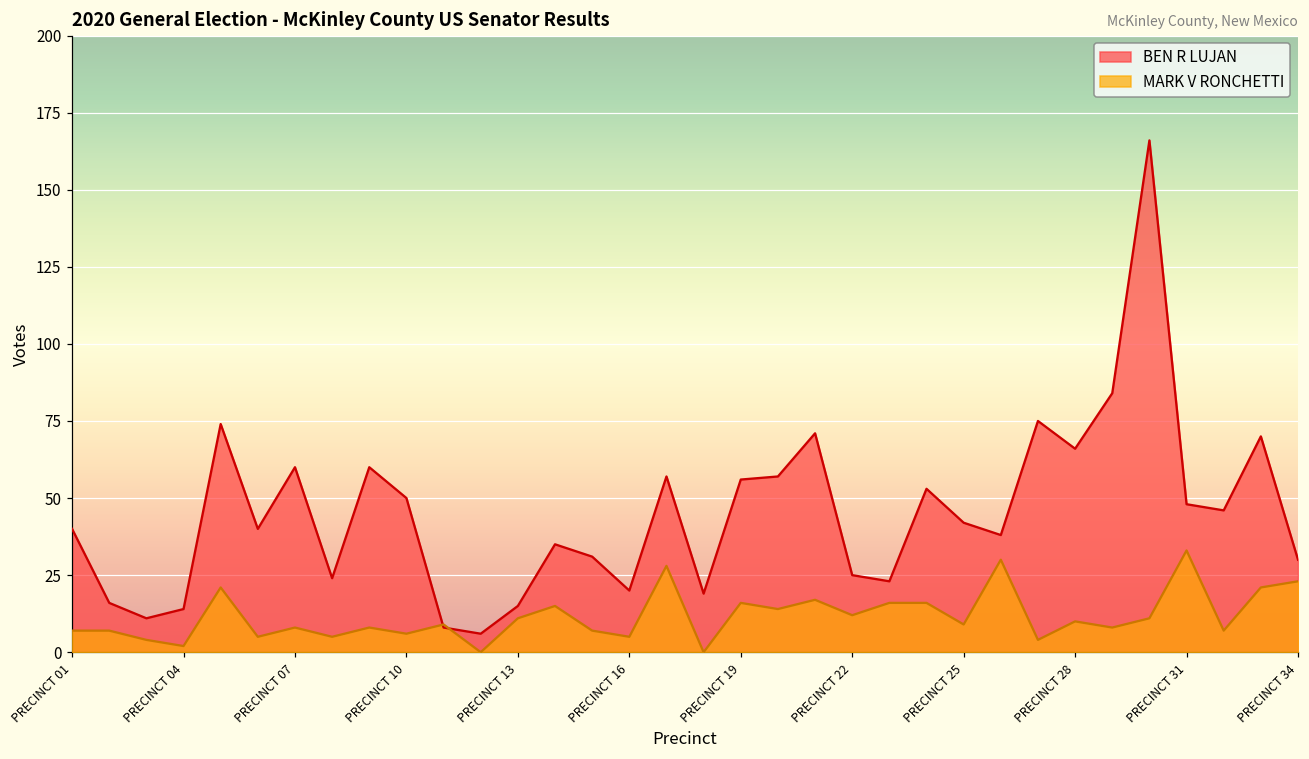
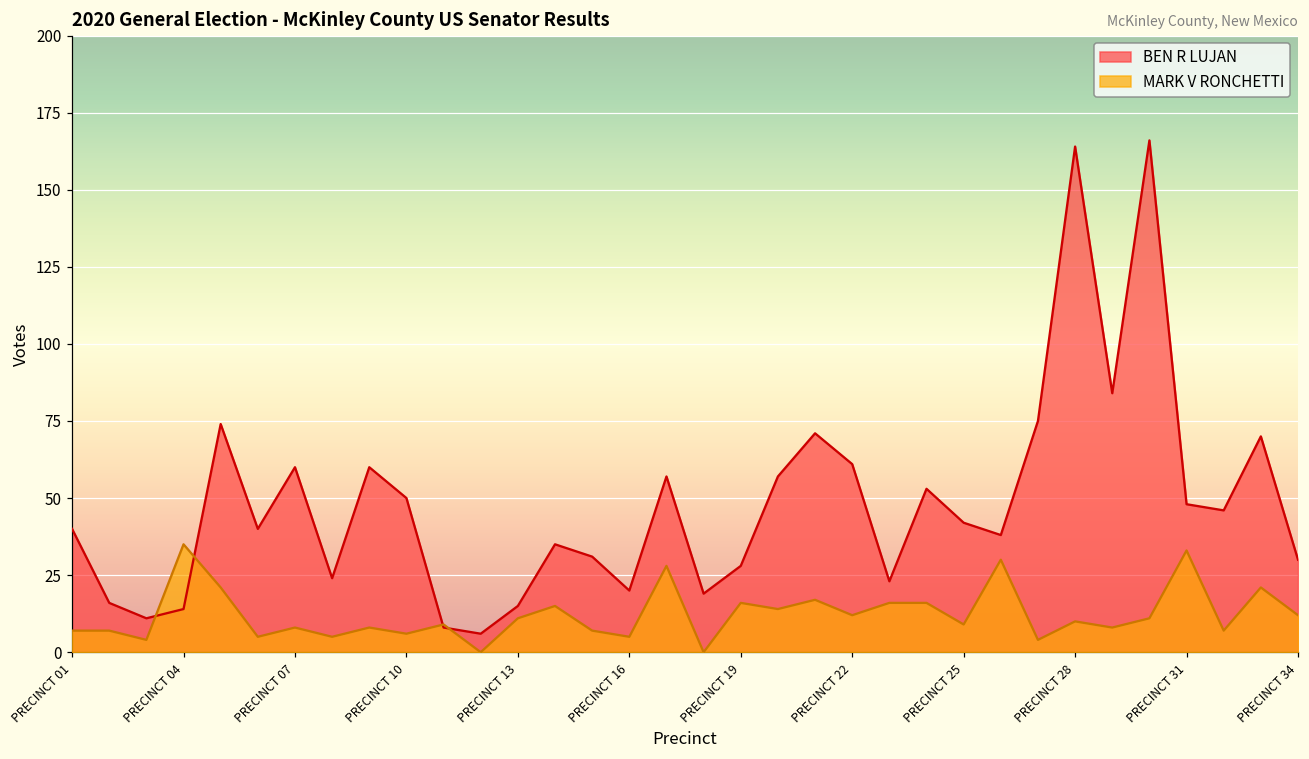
MARK V RONCHETTI, PRECINCT 04: 2 -> 35
BEN R LUJAN, PRECINCT 19: 56 -> 28
BEN R LUJAN, PRECINCT 22: 25 -> 61
BEN R LUJAN, PRECINCT 28: 66 -> 164
MARK V RONCHETTI, PRECINCT 34: 23 -> 12
